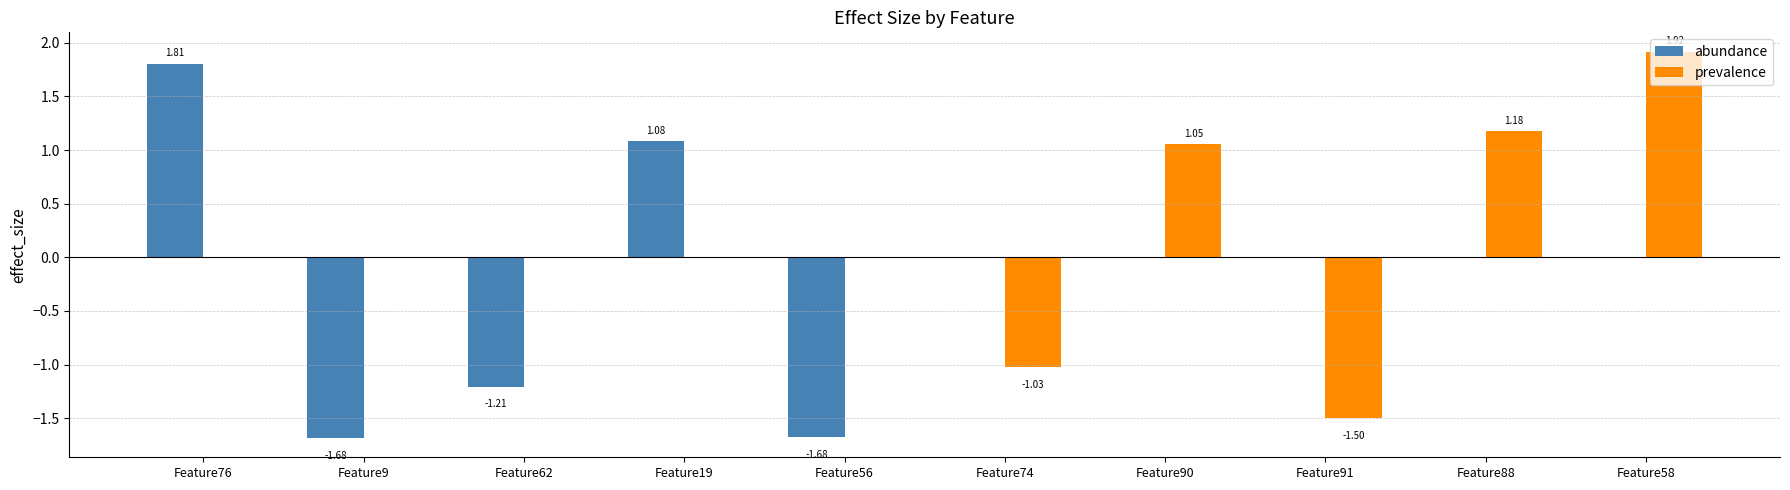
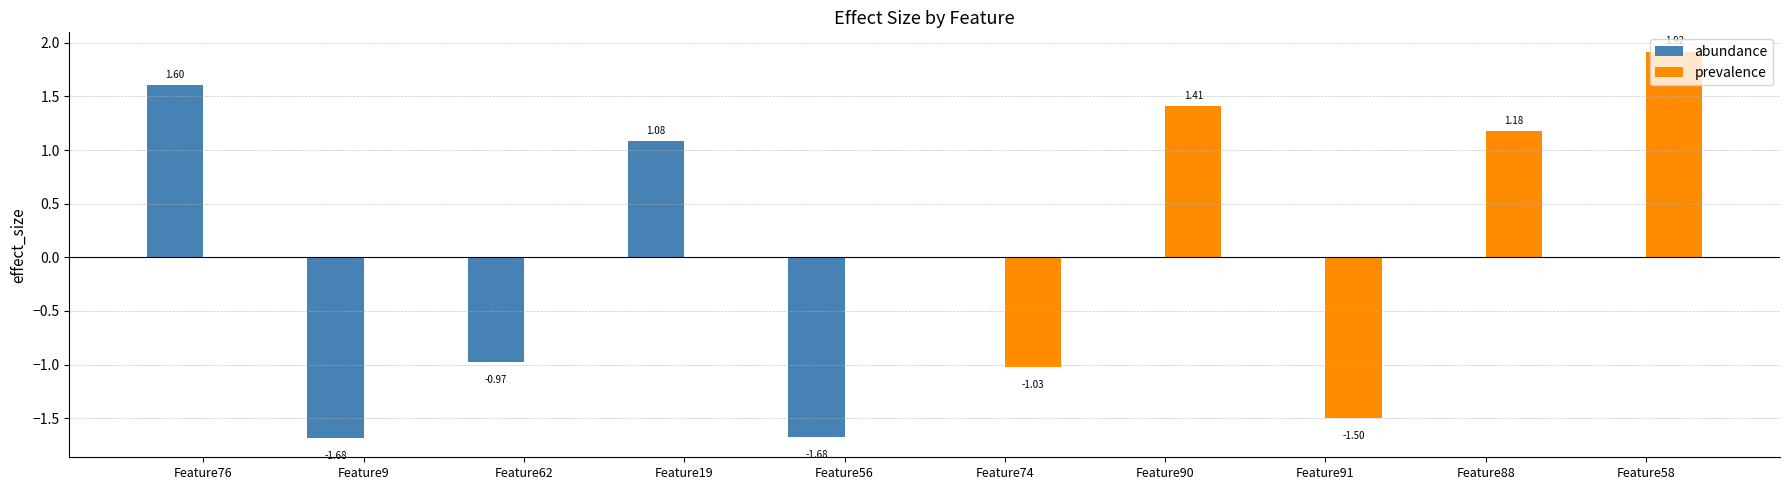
abundance, Feature76: 1.81 -> 1.60
abundance, Feature62: -1.21 -> -0.97
prevalence, Feature90: 1.05 -> 1.41
